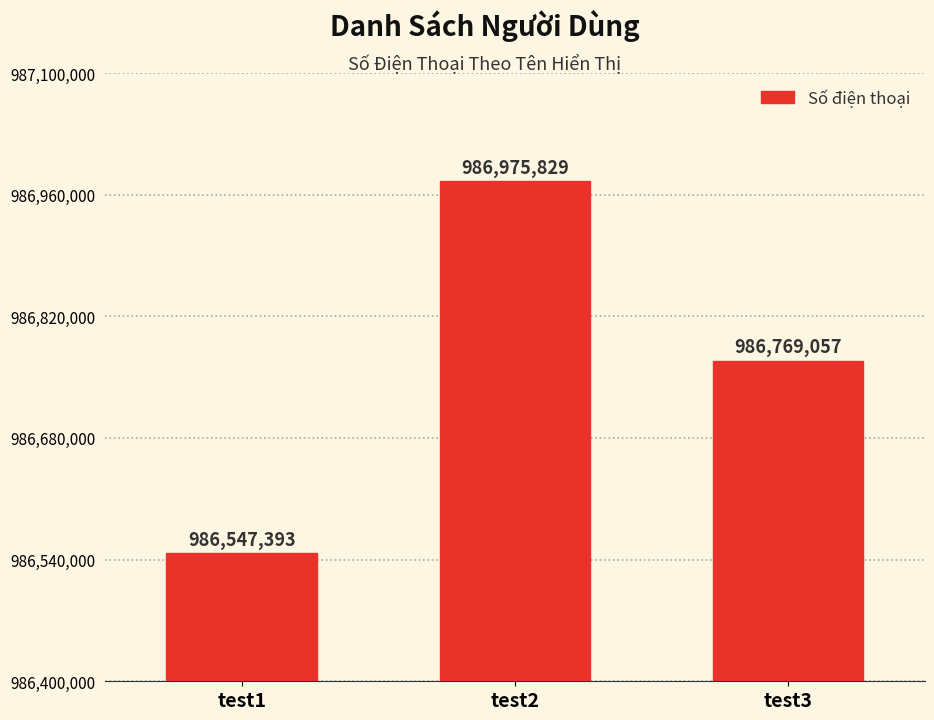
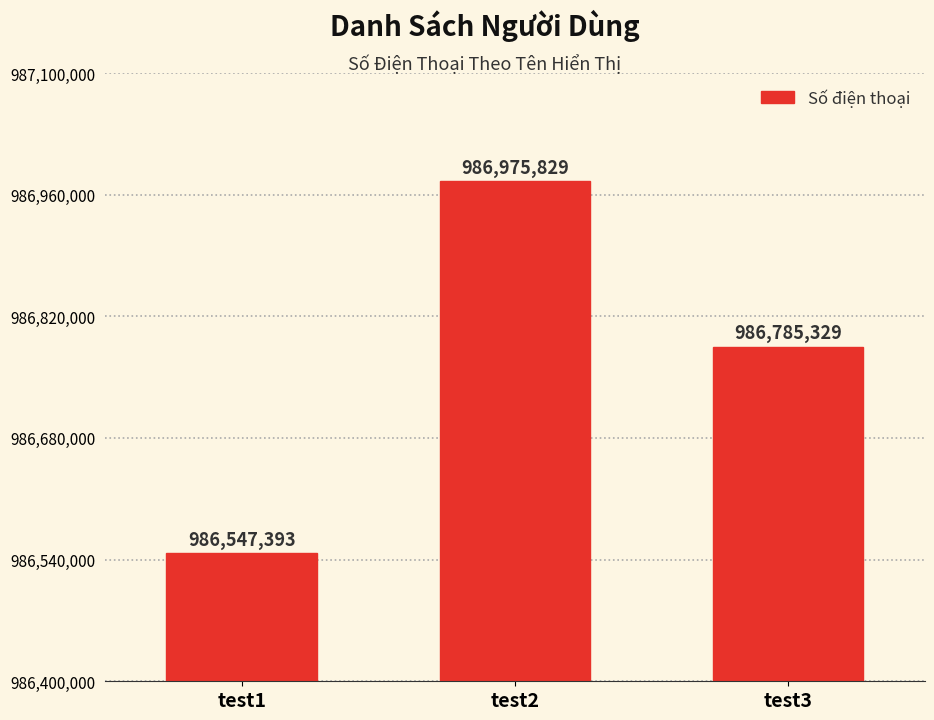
test3: 986,769,057 -> 986,785,329
